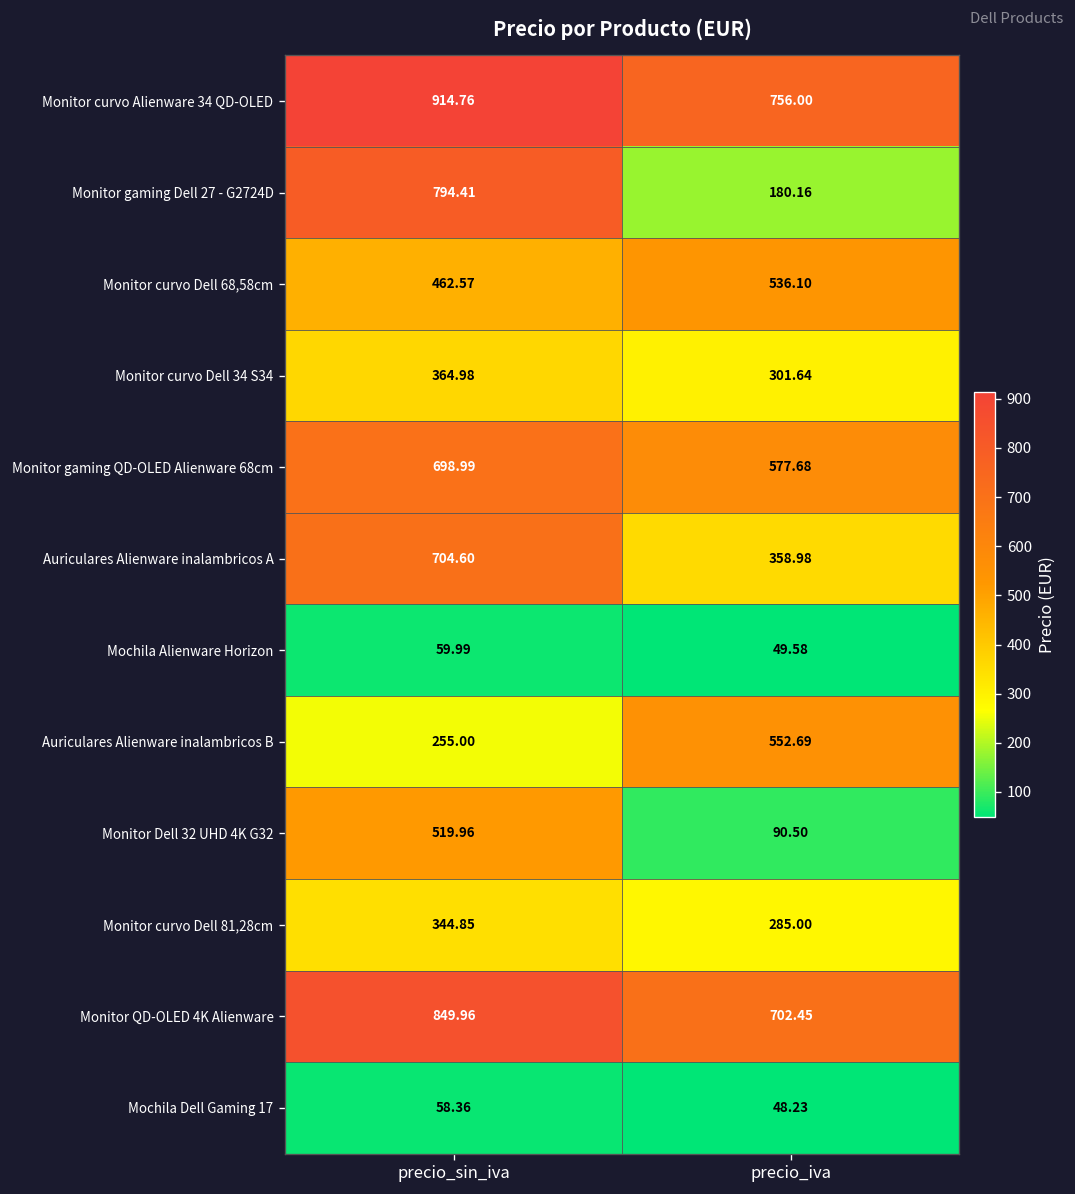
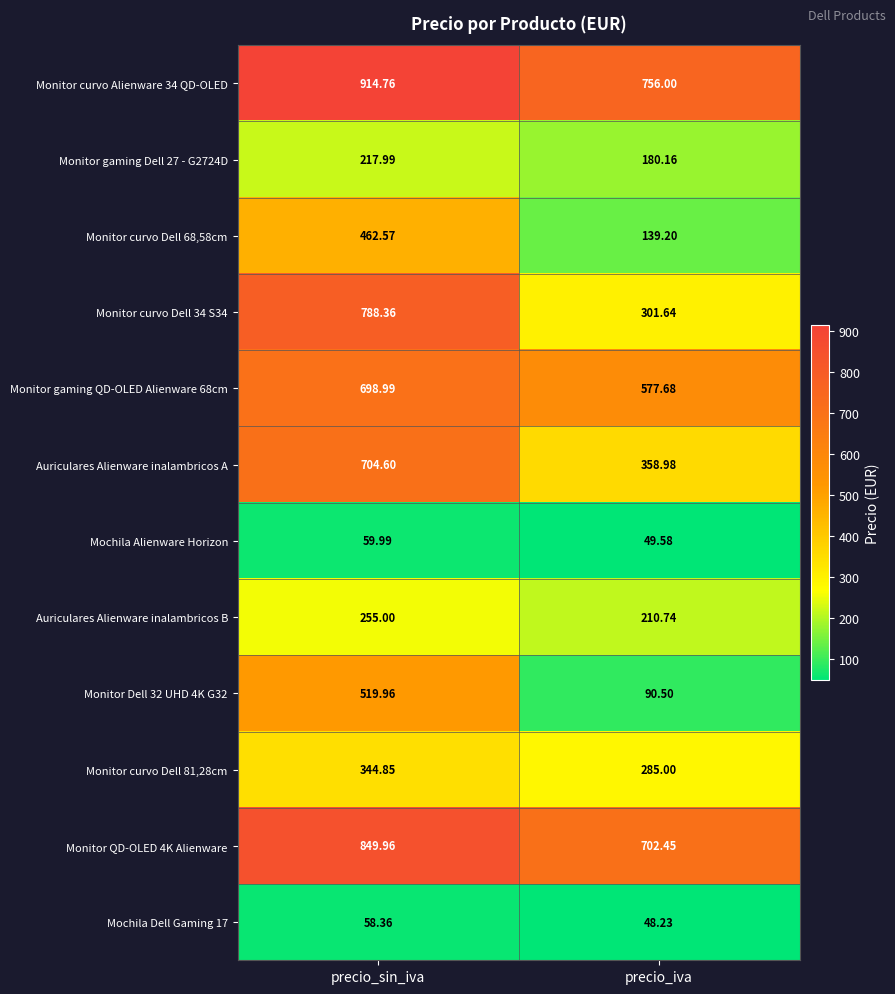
Monitor gaming Dell 27 - G2724D, precio_sin_iva: 794.41 -> 217.99
Monitor curvo Dell 68,58cm, precio_iva: 536.10 -> 139.20
Monitor curvo Dell 34 S34, precio_sin_iva: 364.98 -> 788.36
Auriculares Alienware inalambricos B, precio_iva: 552.69 -> 210.74
